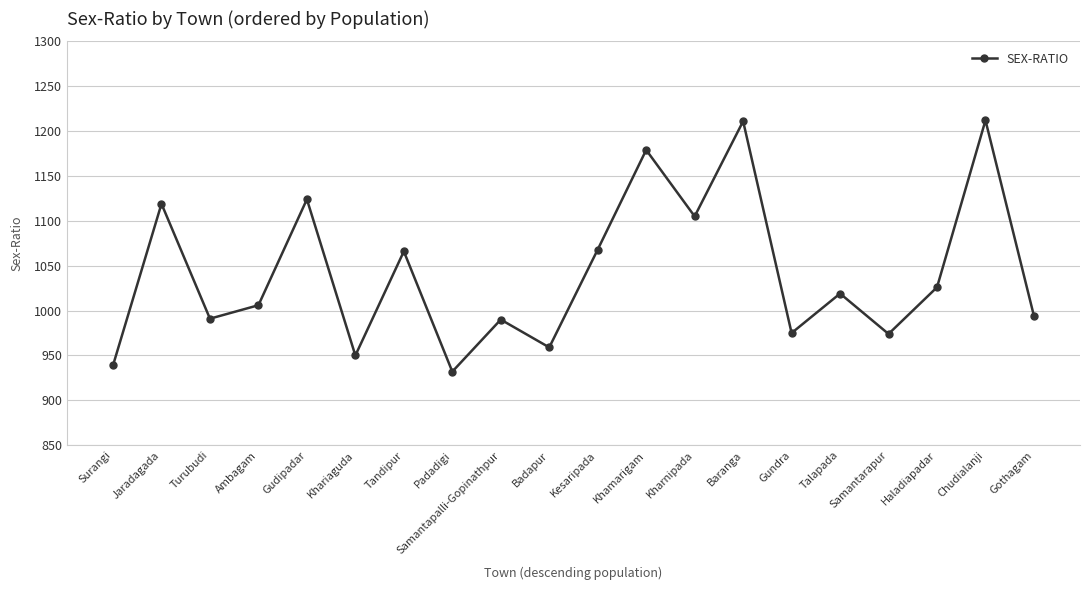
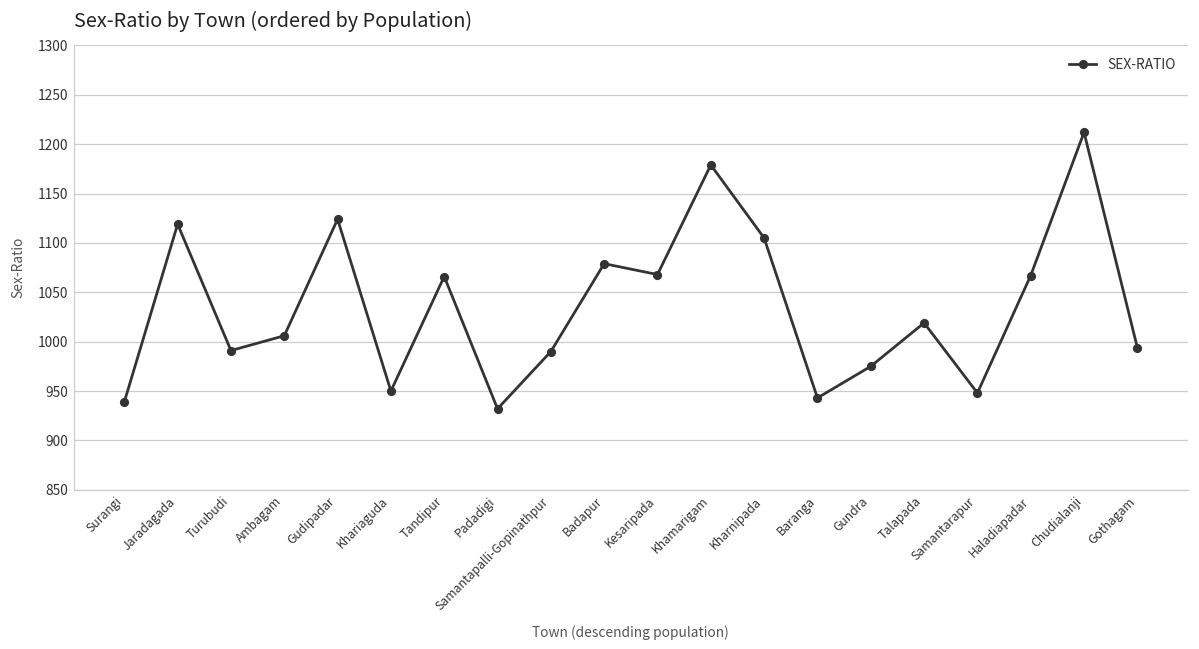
Badapur: 960 -> 1080
Baranga: 1210 -> 940
Samantarapur: 970 -> 950
Haladiapadar: 1030 -> 1070
